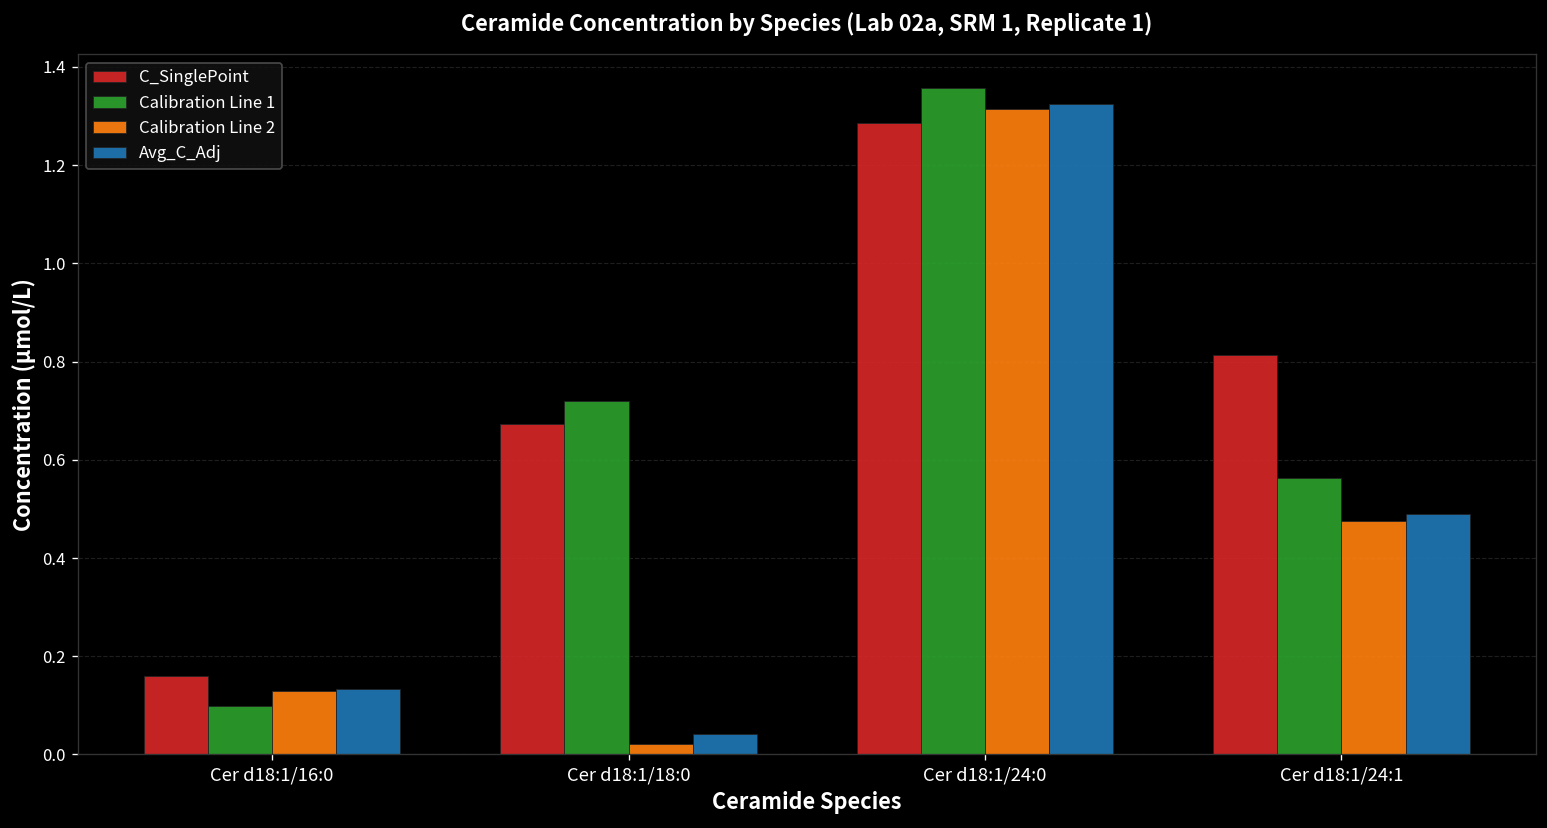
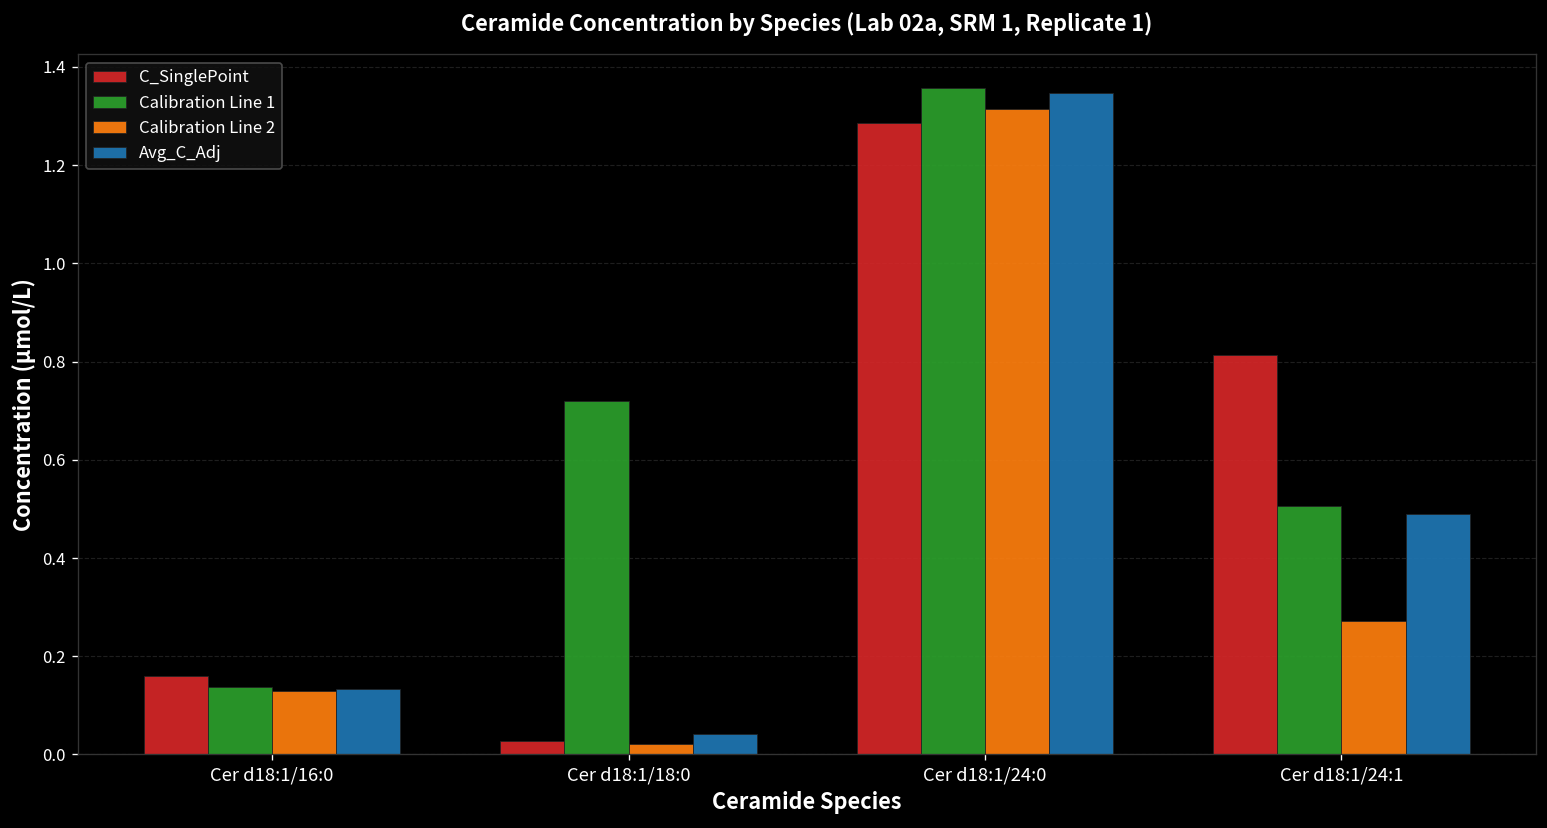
Calibration Line 1, Cer d18:1/16:0: 0.10 -> 0.14
C_SinglePoint, Cer d18:1/18:0: 0.67 -> 0.03
Avg_C_Adj, Cer d18:1/24:0: 1.32 -> 1.35
Calibration Line 1, Cer d18:1/24:1: 0.56 -> 0.51
Calibration Line 2, Cer d18:1/24:1: 0.48 -> 0.27
